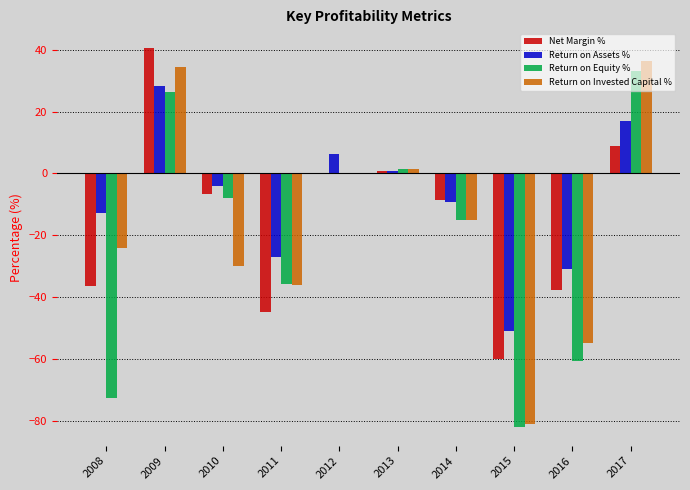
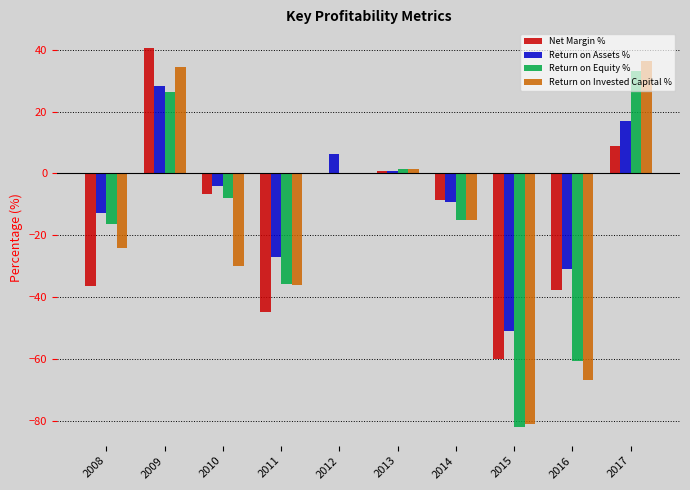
Return on Equity %, 2008: -73 -> -17
Return on Invested Capital %, 2016: -55 -> -67
